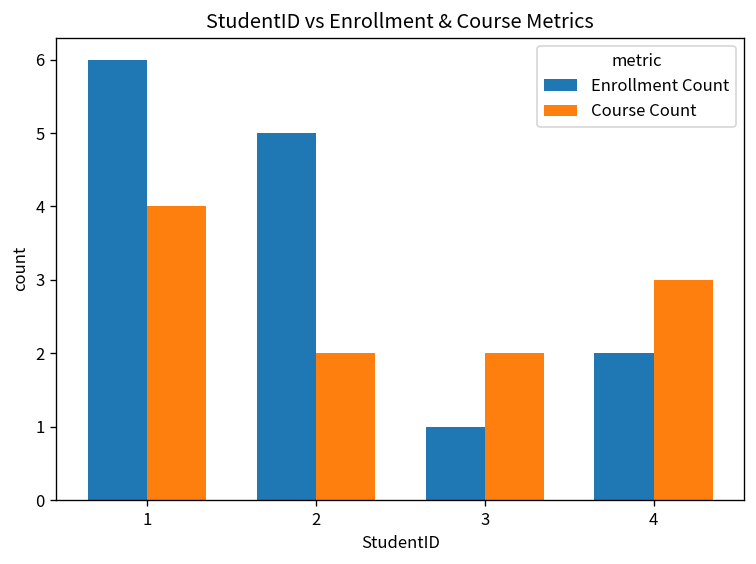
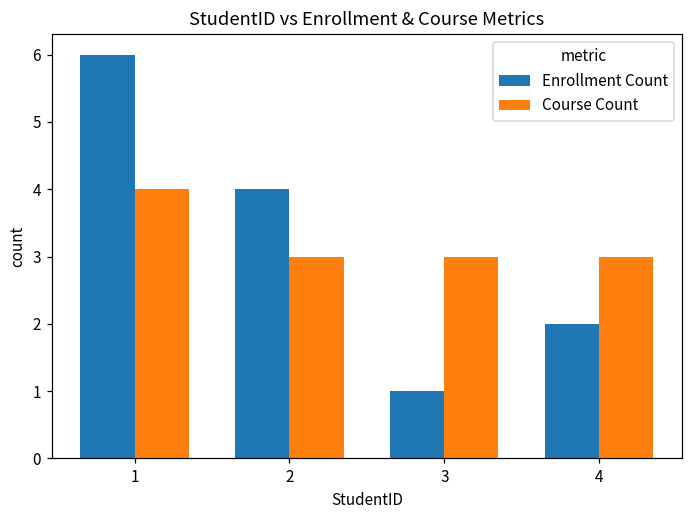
Enrollment Count, 2: 5 -> 4
Course Count, 2: 2 -> 3
Course Count, 3: 2 -> 3
